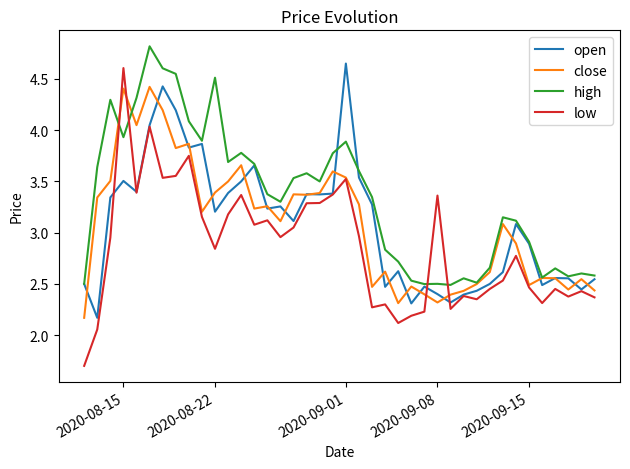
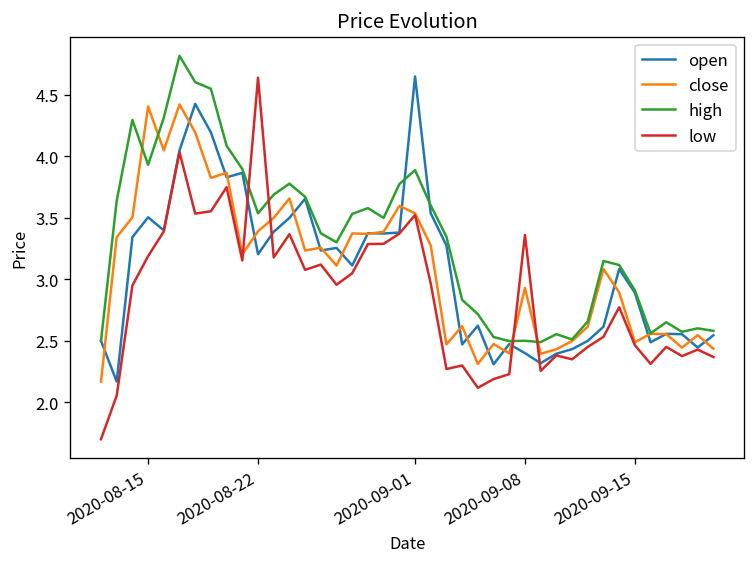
low, 2020-08-15: 4.61 -> 3.19
high, 2020-08-22: 4.51 -> 3.54
low, 2020-08-22: 2.84 -> 4.64
close, 2020-09-08: 2.32 -> 2.93
